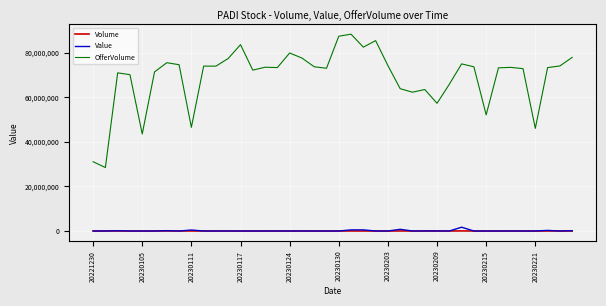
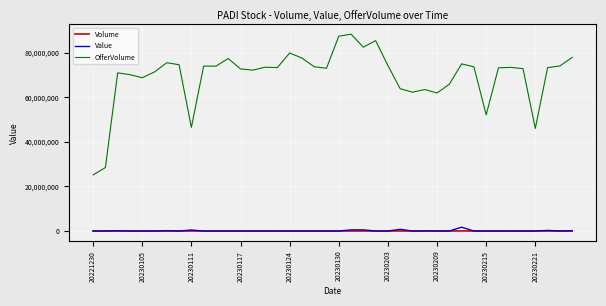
OfferVolume, 20221230: 31,000,000 -> 25,000,000
OfferVolume, 20230105: 44,000,000 -> 69,000,000
OfferVolume, 20230117: 84,000,000 -> 73,000,000
OfferVolume, 20230209: 57,000,000 -> 62,000,000
